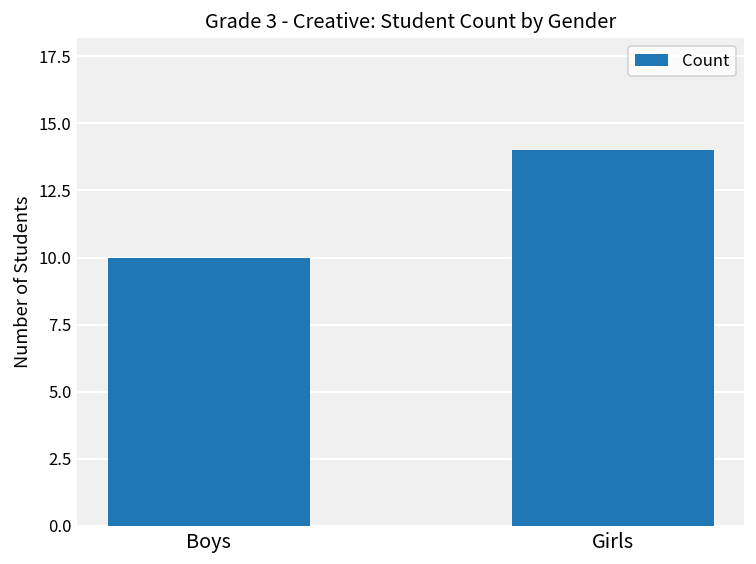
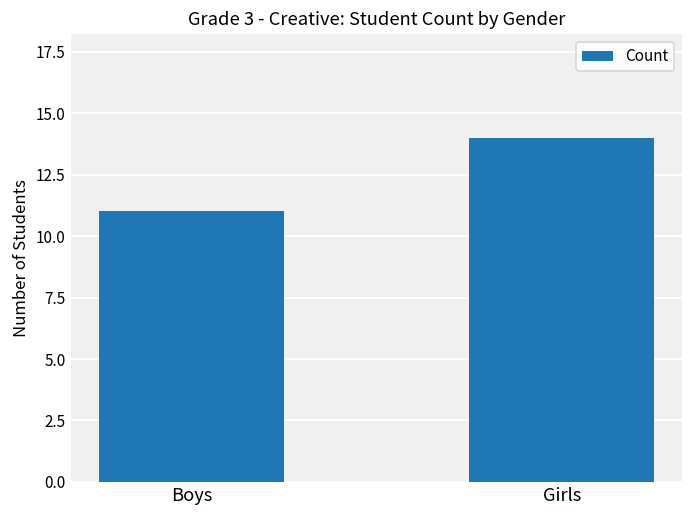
Boys: 10 -> 11
